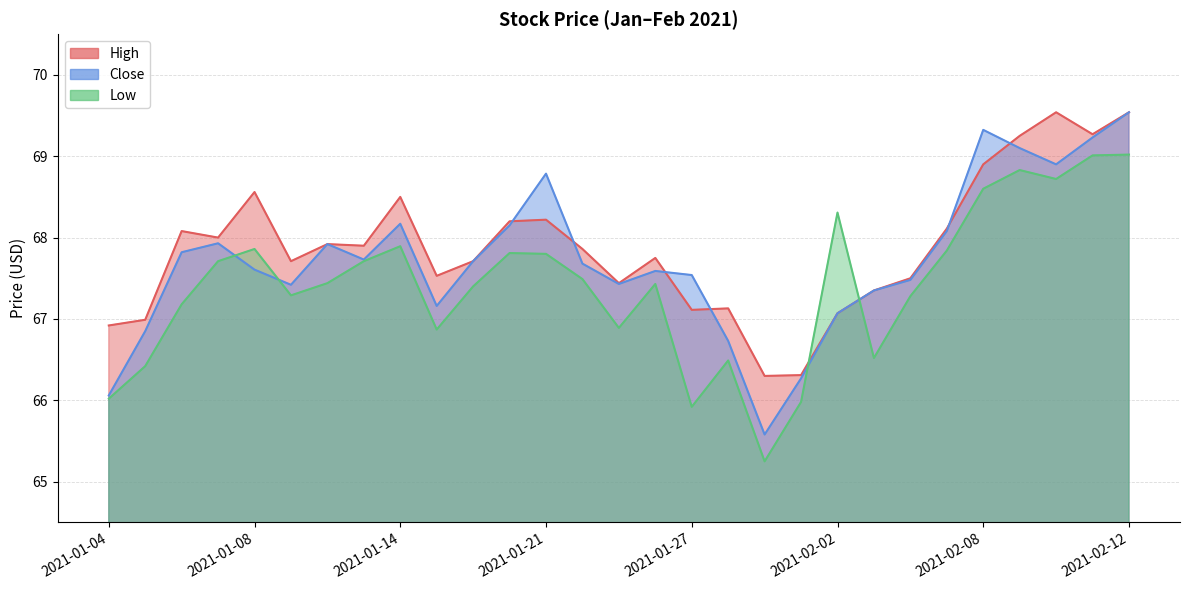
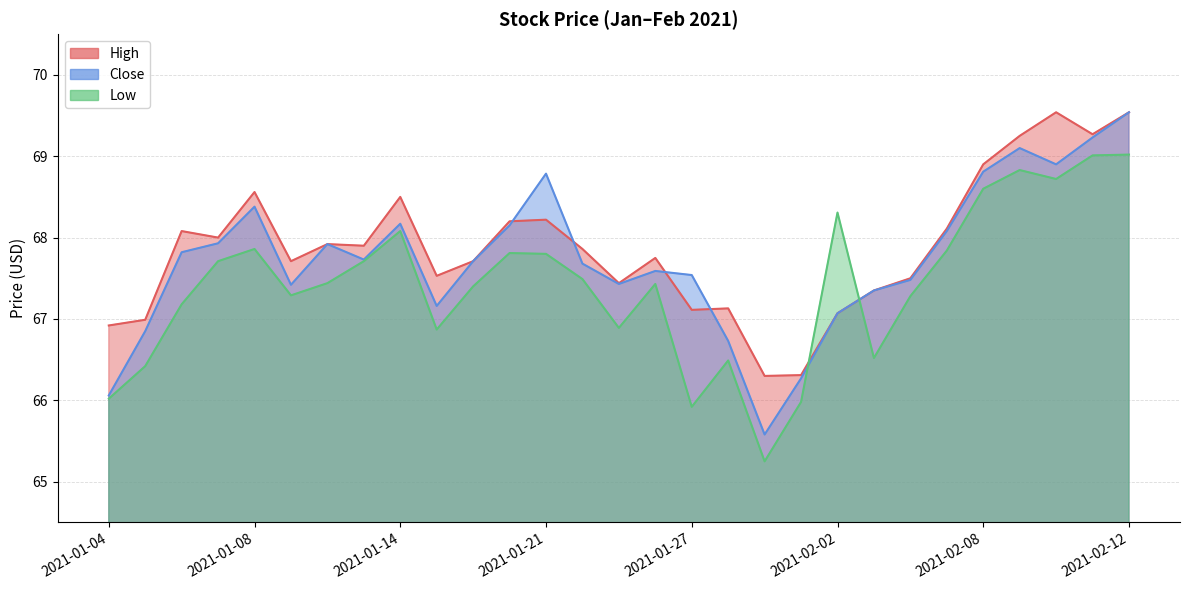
Close, 2021-01-08: 67.6 -> 68.4
Low, 2021-01-14: 67.9 -> 68.1
Close, 2021-02-08: 69.3 -> 68.8
